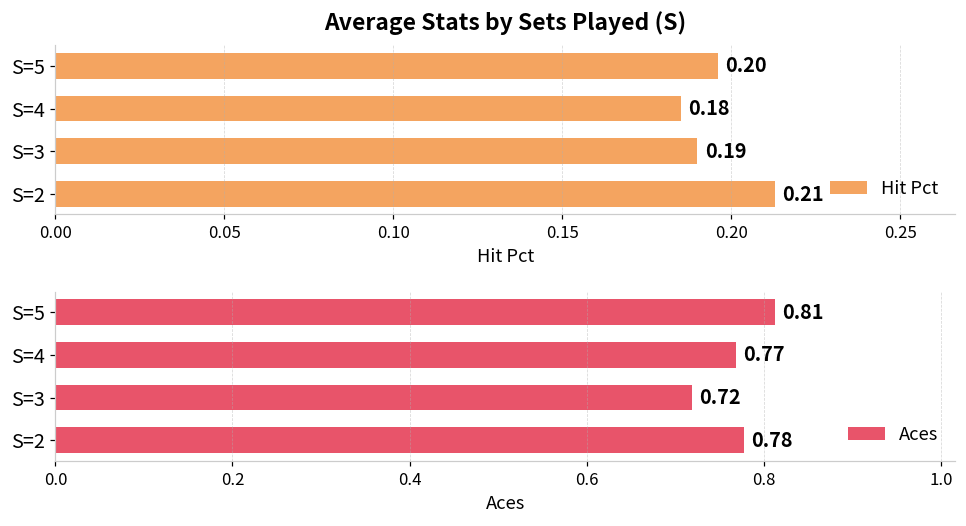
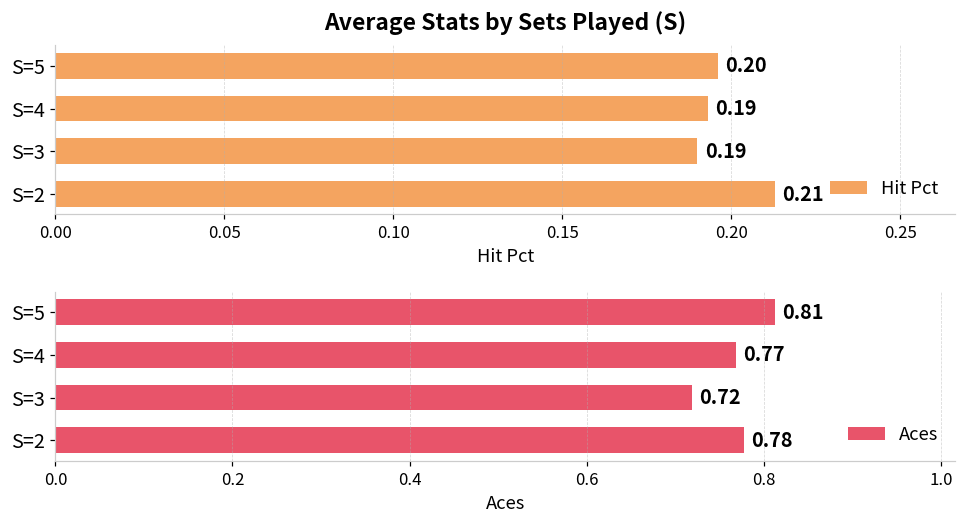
Average Stats by Sets Played (S), S=4: 0.18 -> 0.19
